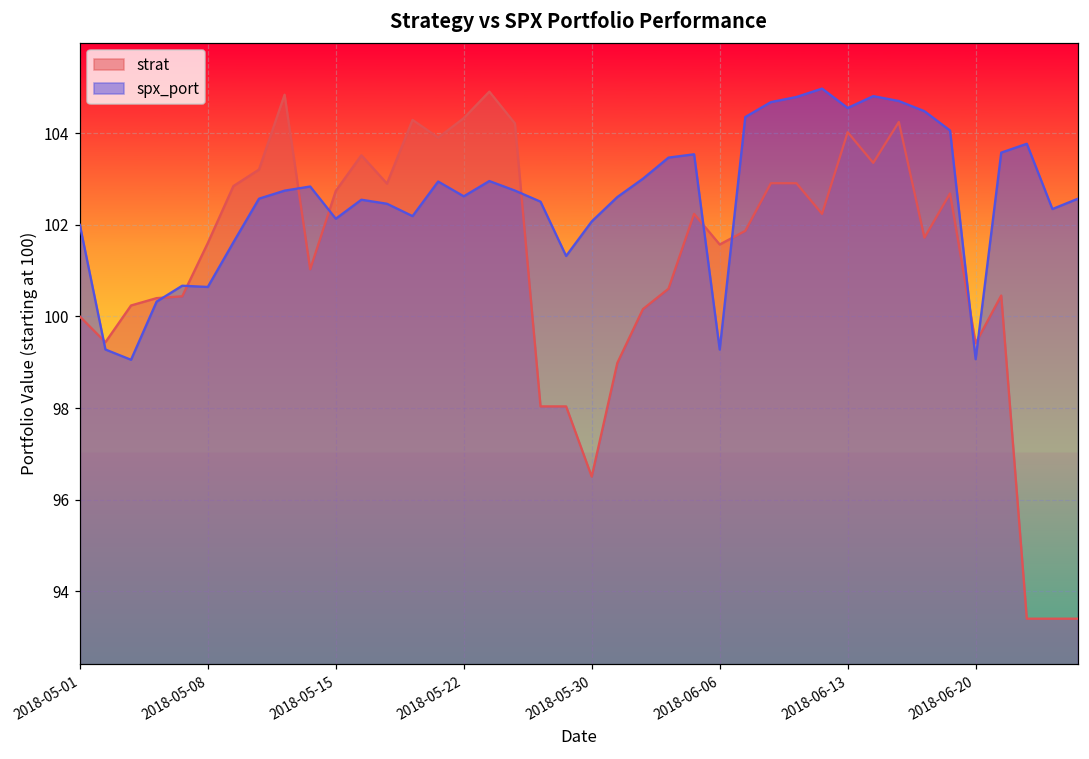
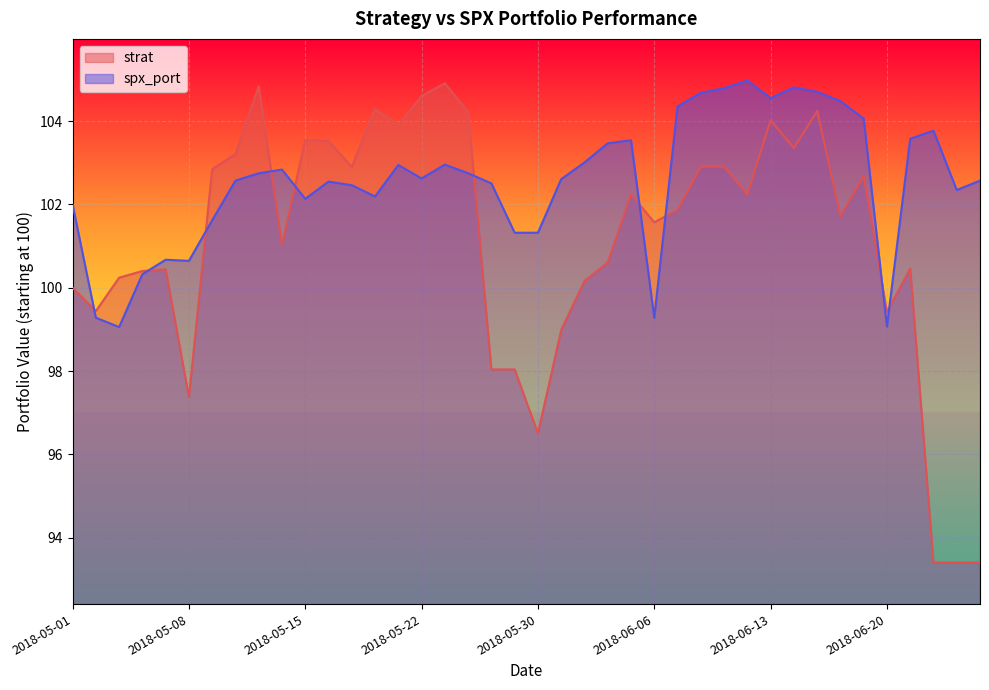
strat, 2018-05-08: 101.6 -> 97.4
strat, 2018-05-15: 102.7 -> 103.5
strat, 2018-05-22: 104.3 -> 104.6
spx_port, 2018-05-30: 102.1 -> 101.3
